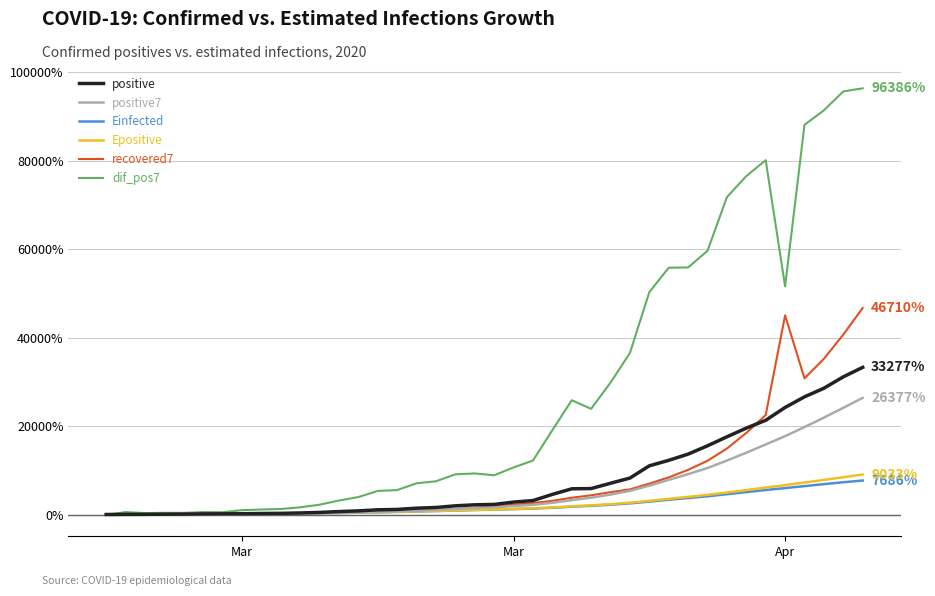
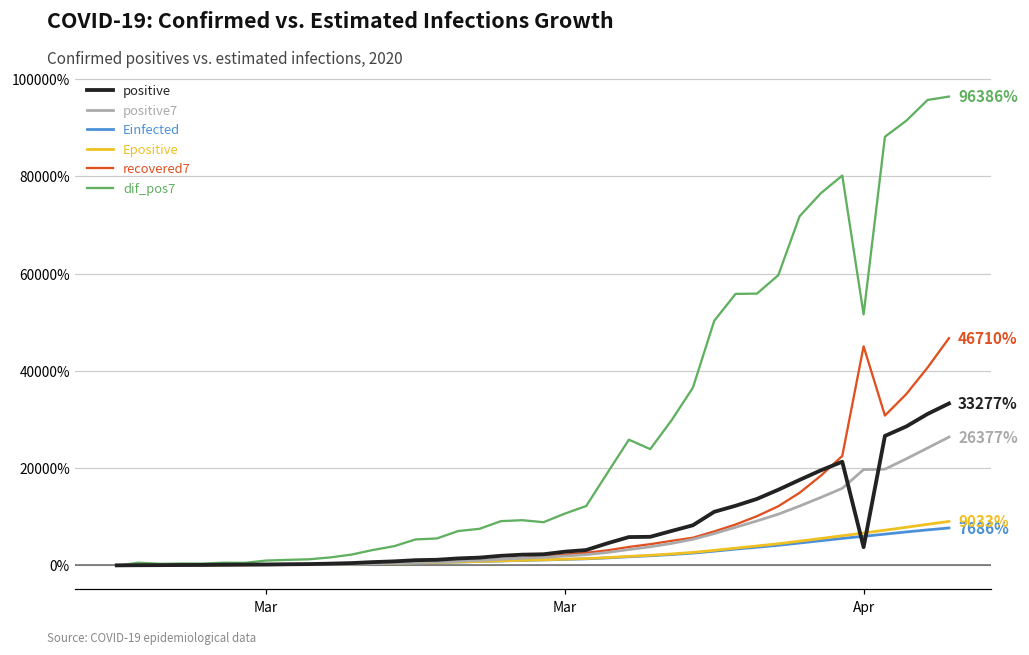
positive, Apr: 24000% -> 4000%
positive7, Apr: 18000% -> 20000%
